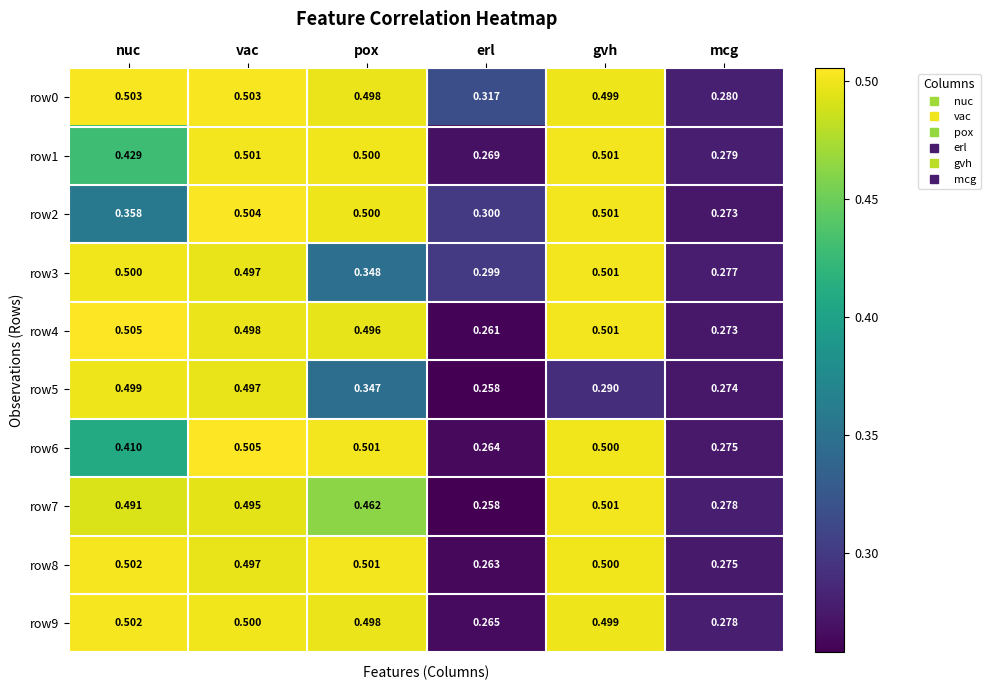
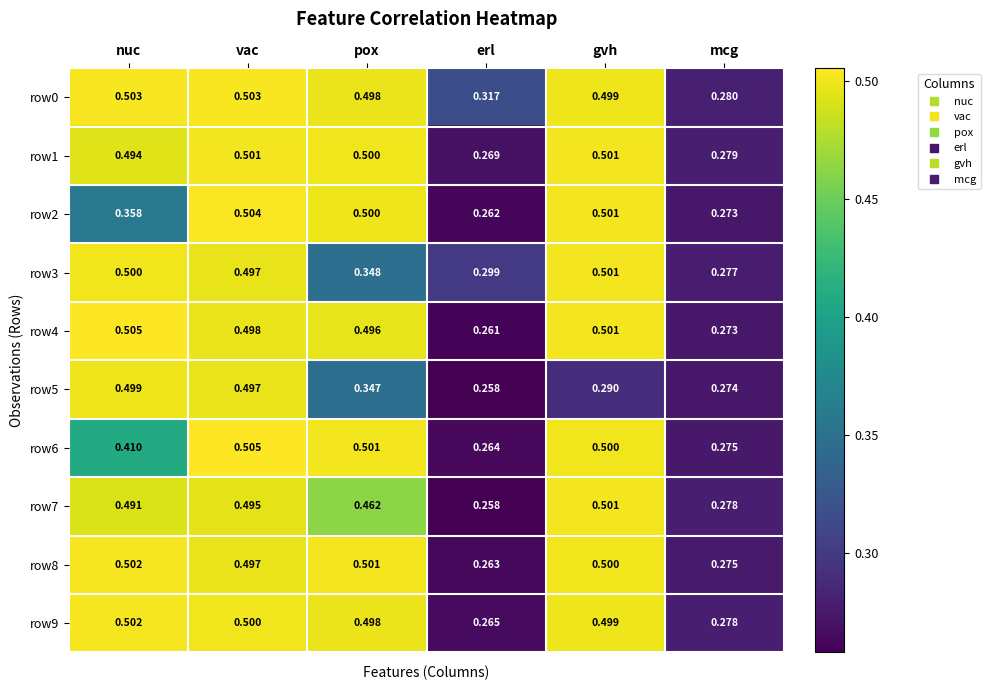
row1, nuc: 0.429 -> 0.494
row2, erl: 0.300 -> 0.262
